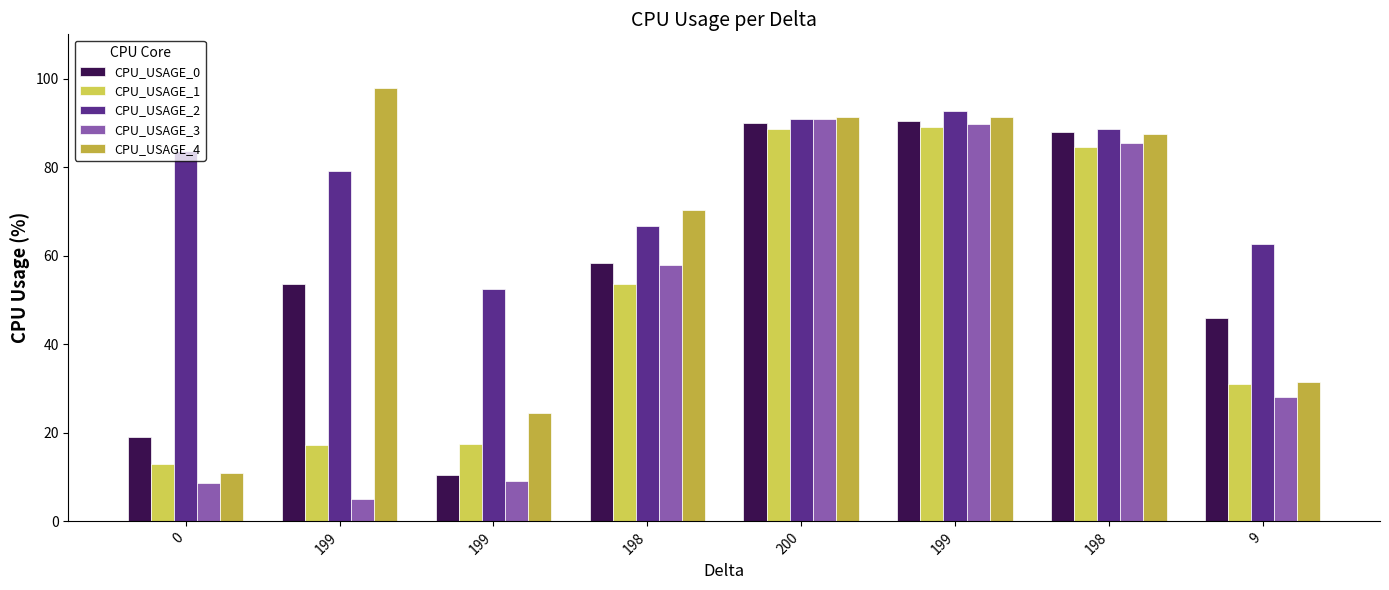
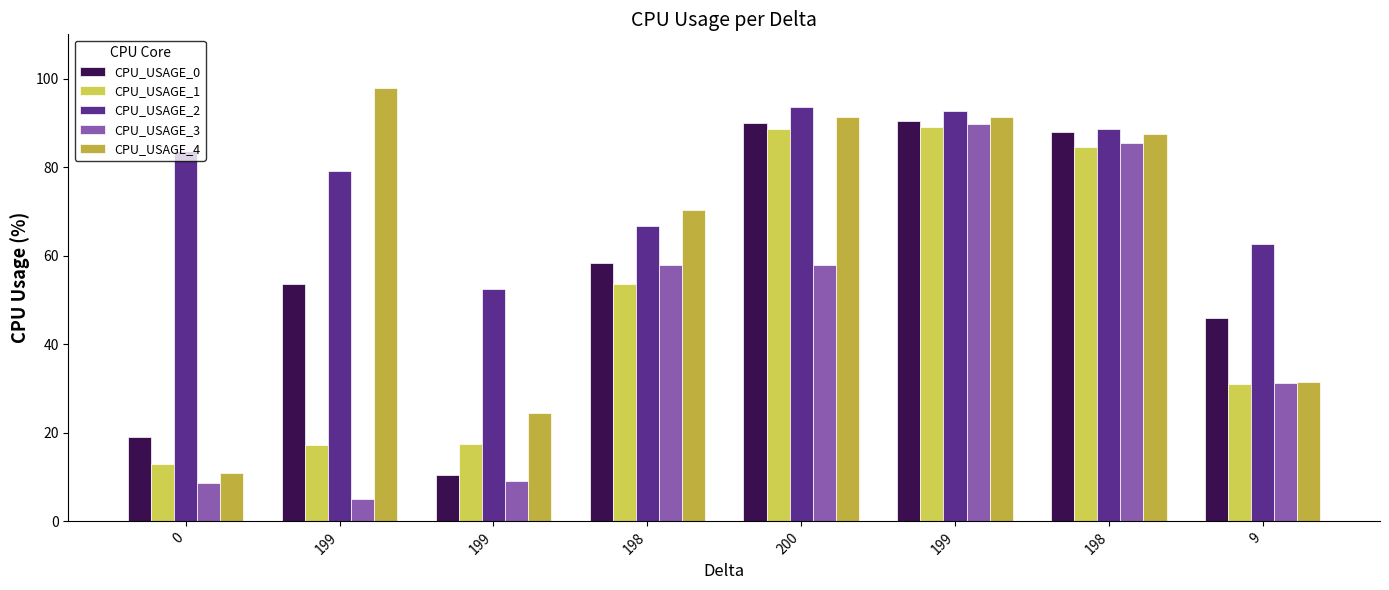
CPU_USAGE_2, 200: 91 -> 94
CPU_USAGE_3, 200: 91 -> 58
CPU_USAGE_3, 9: 28 -> 31
